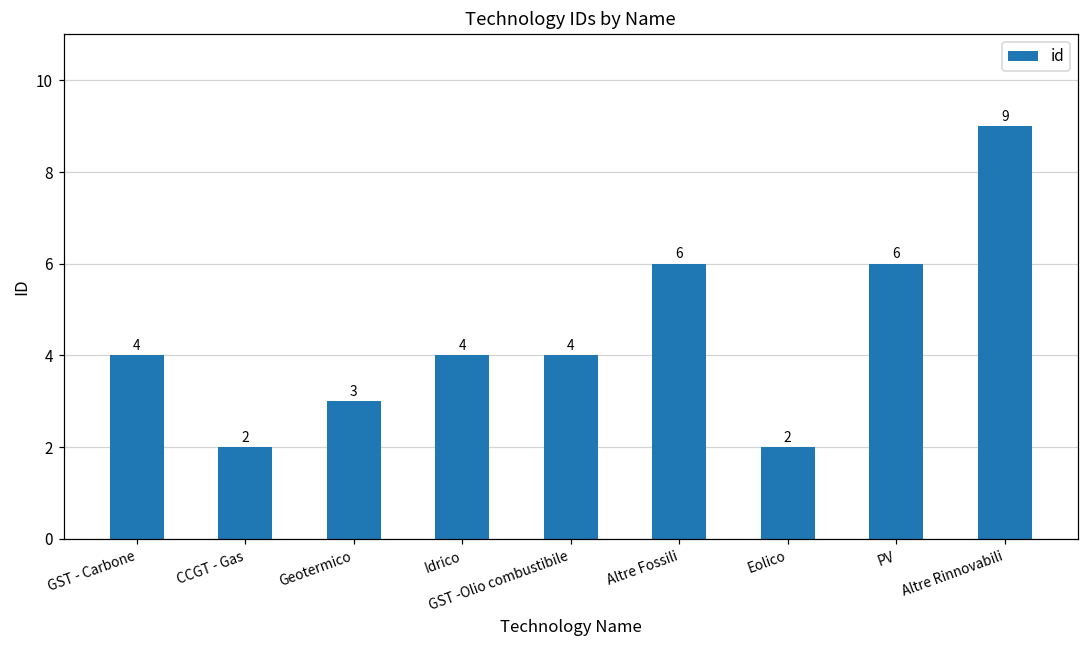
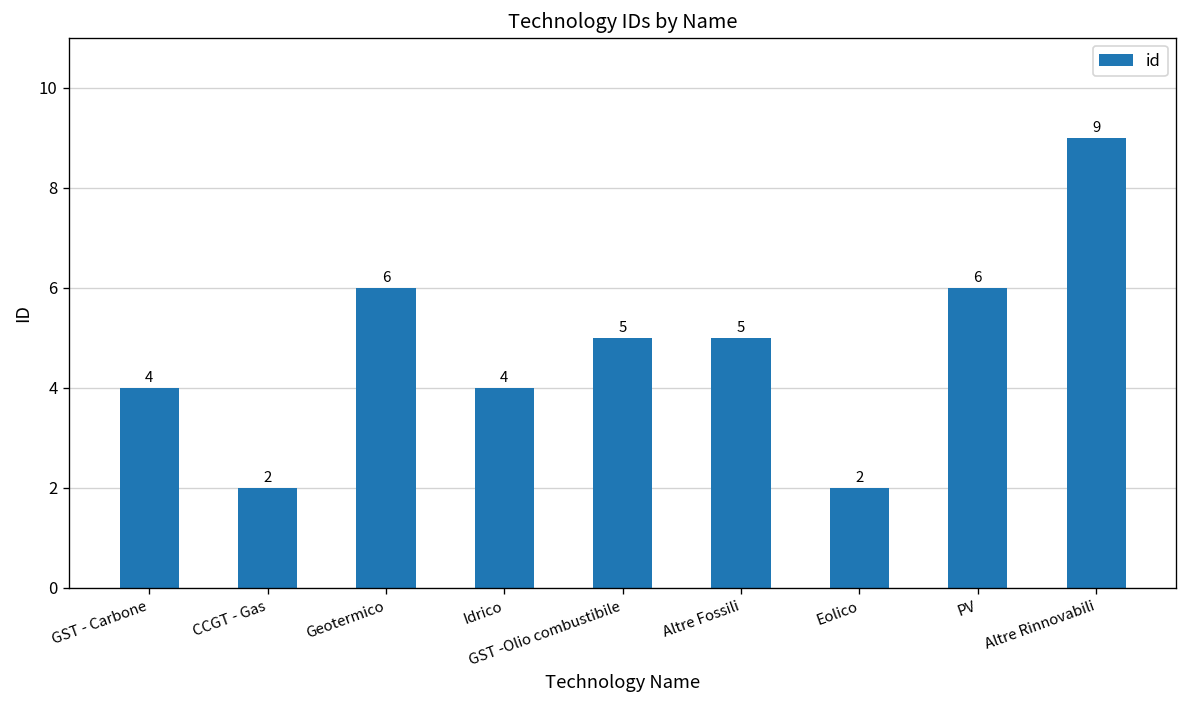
Geotermico: 3 -> 6
GST -Olio combustibile: 4 -> 5
Altre Fossili: 6 -> 5
